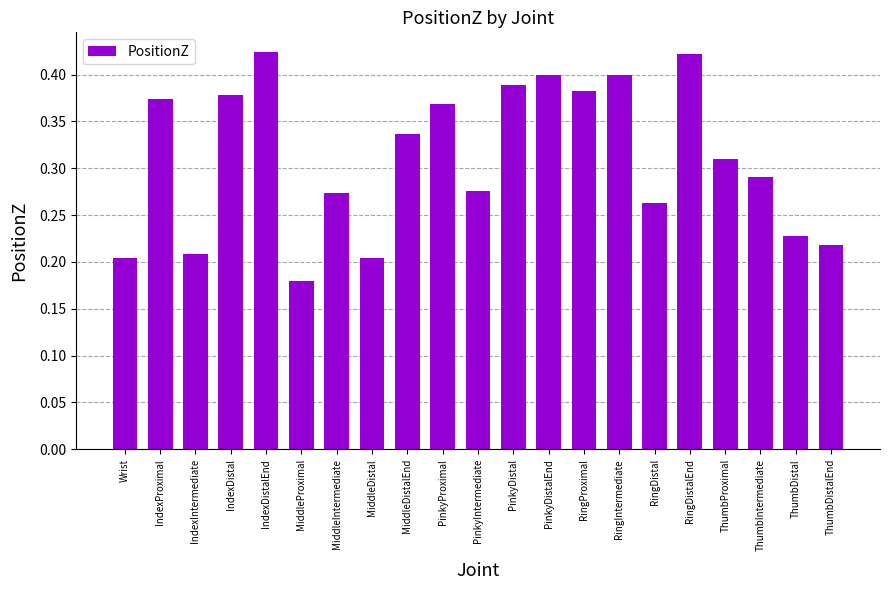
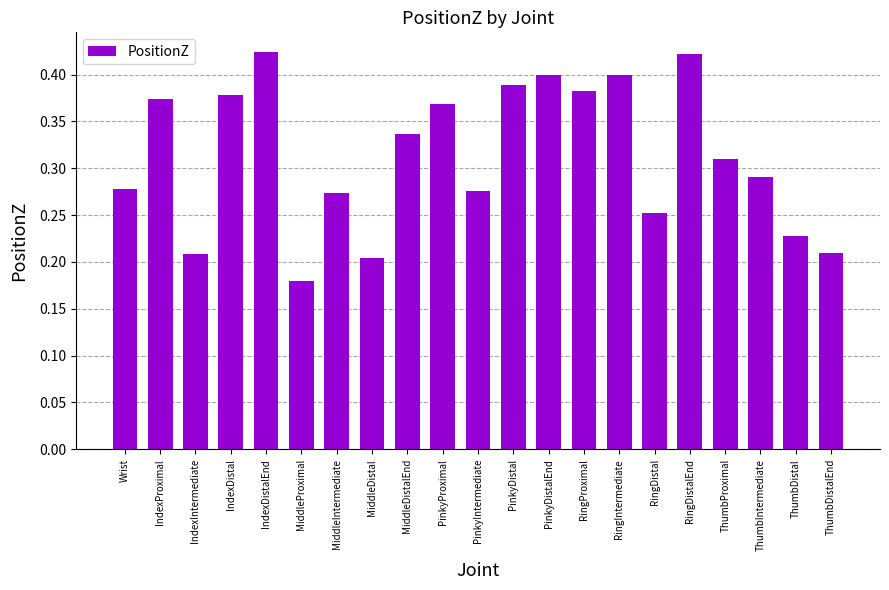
Wrist: 0.20 -> 0.28
RingDistal: 0.26 -> 0.25
ThumbDistalEnd: 0.22 -> 0.21
